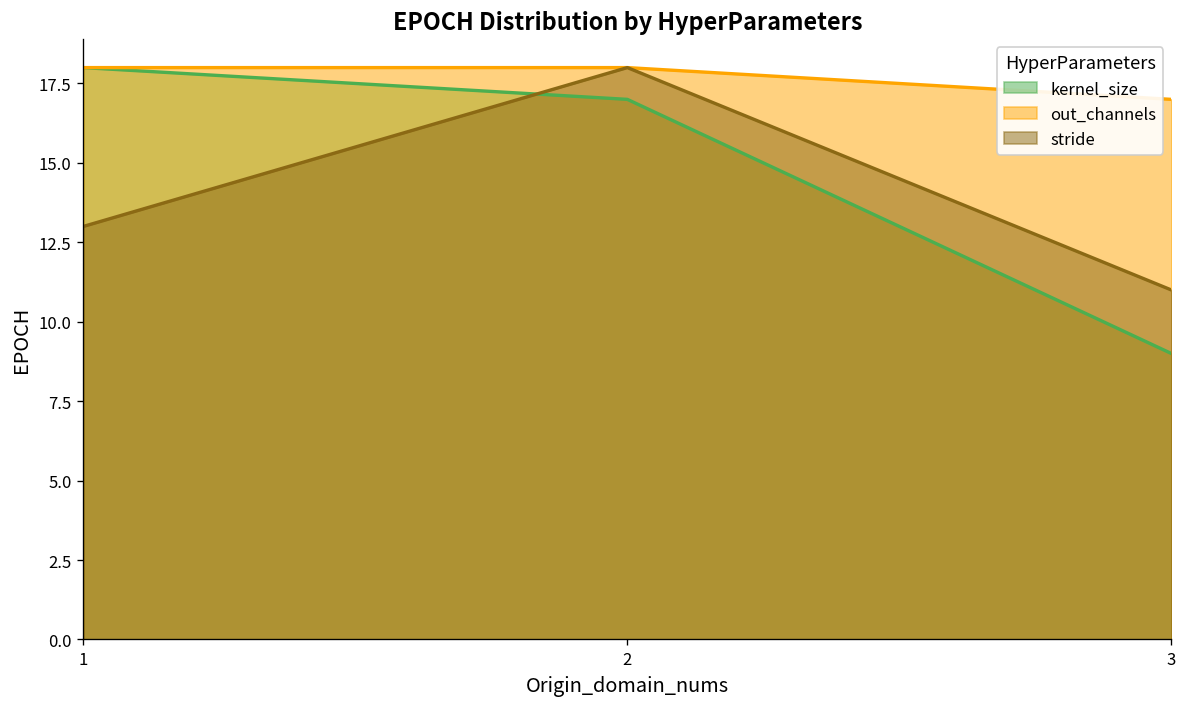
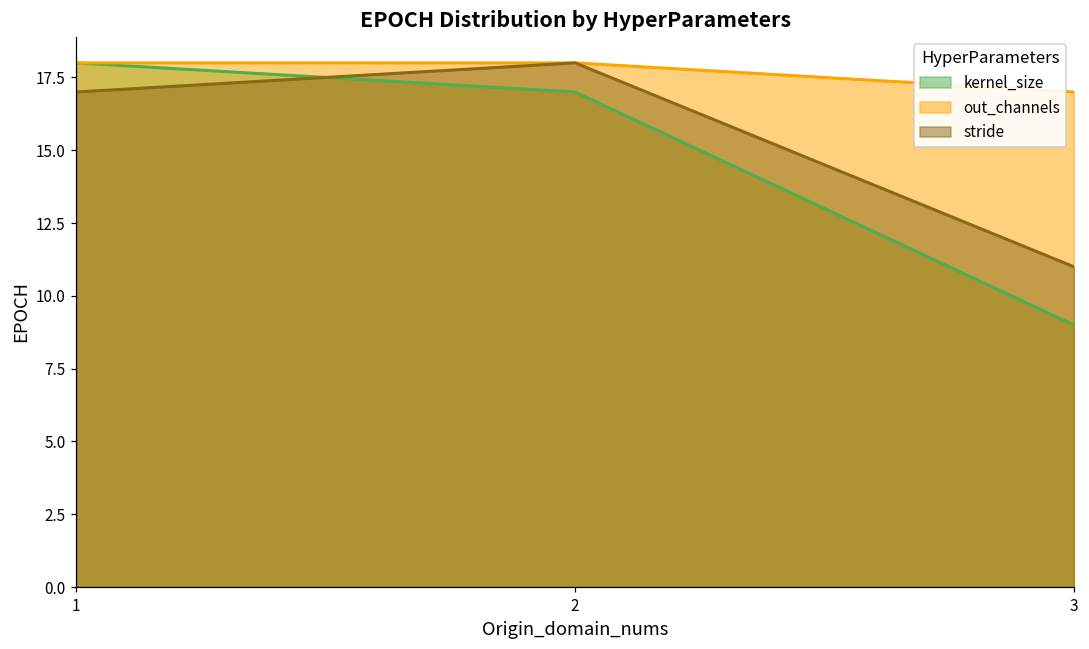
stride, 1: 13 -> 17
